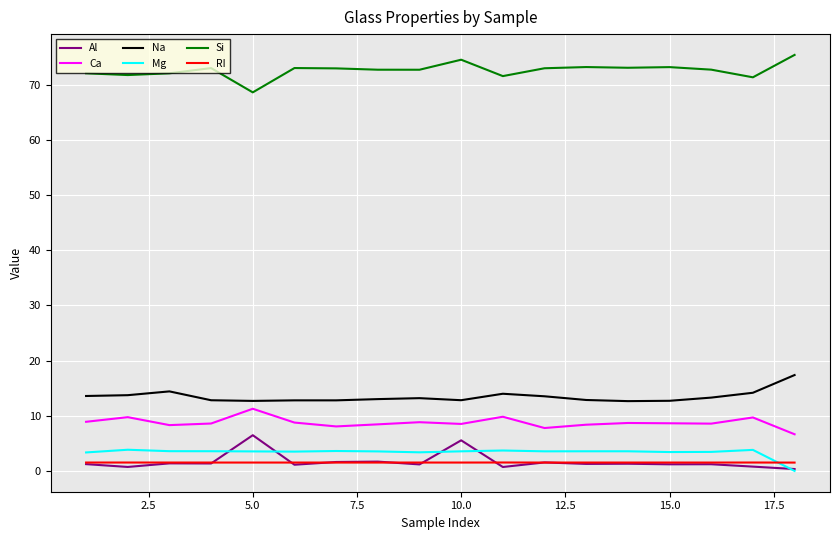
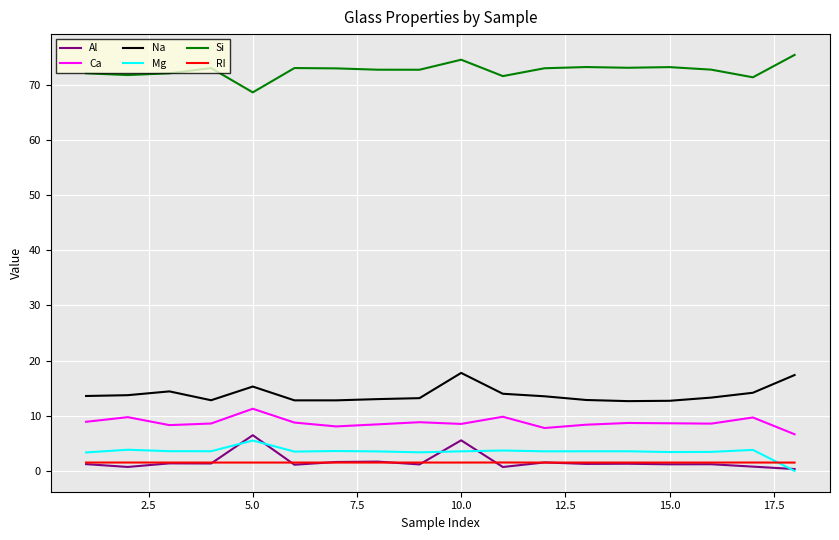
Na, 5.0: 13 -> 15
Mg, 5.0: 4 -> 6
Na, 10.0: 13 -> 18
